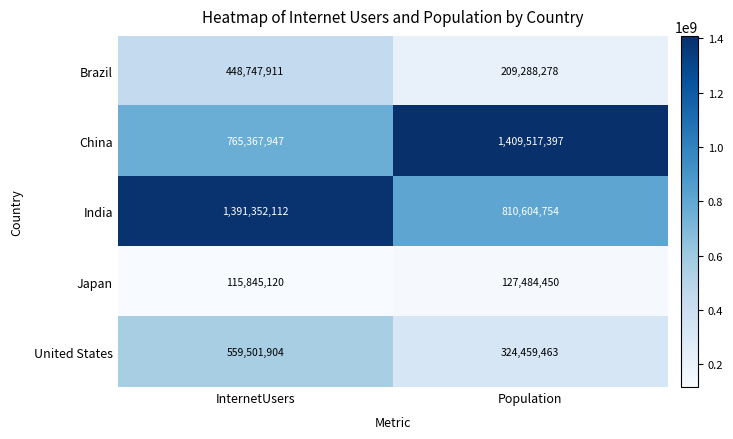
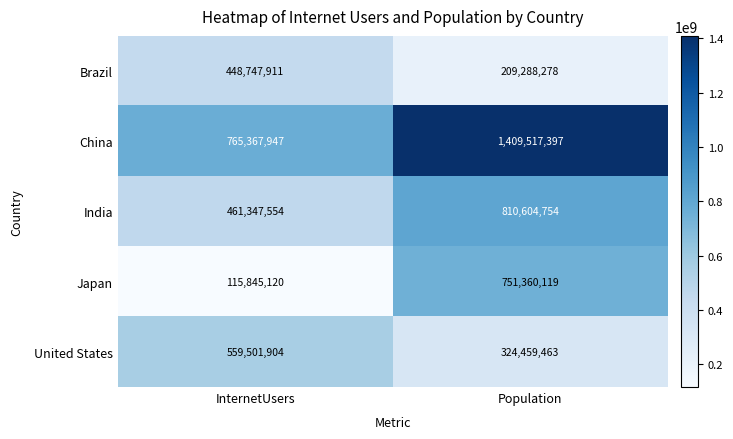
India, InternetUsers: 1,391,352,112 -> 461,347,554
Japan, Population: 127,484,450 -> 751,360,119
